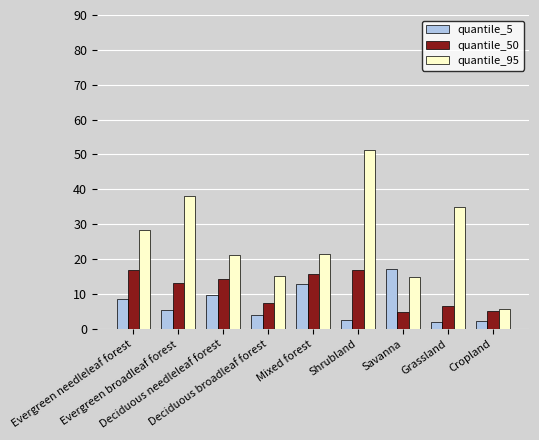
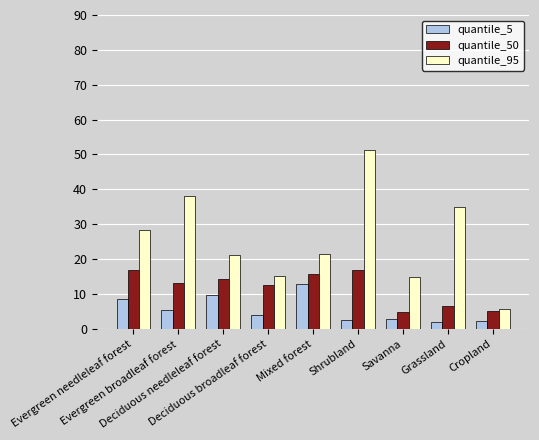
quantile_50, Deciduous broadleaf forest: 7 -> 13
quantile_5, Savanna: 17 -> 3
